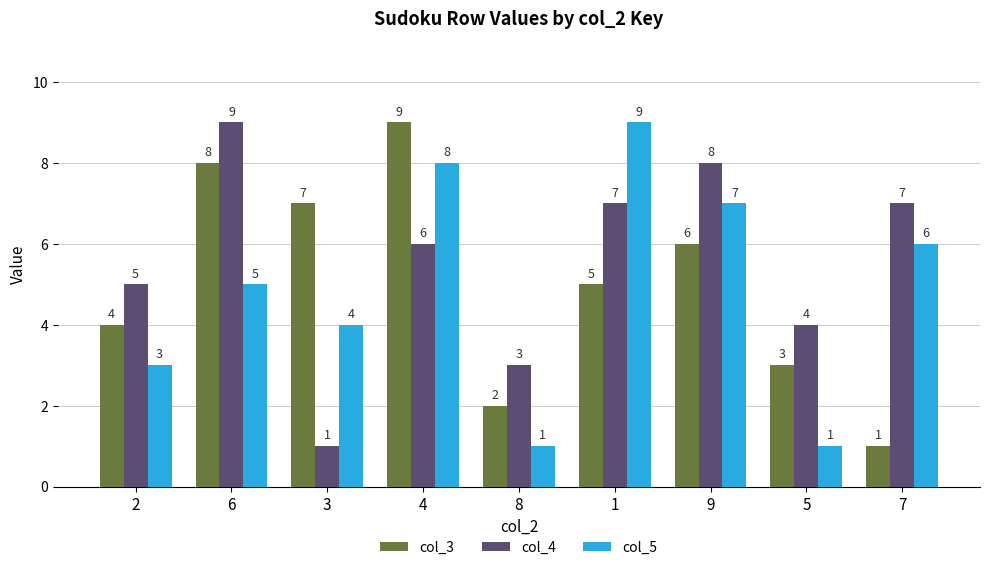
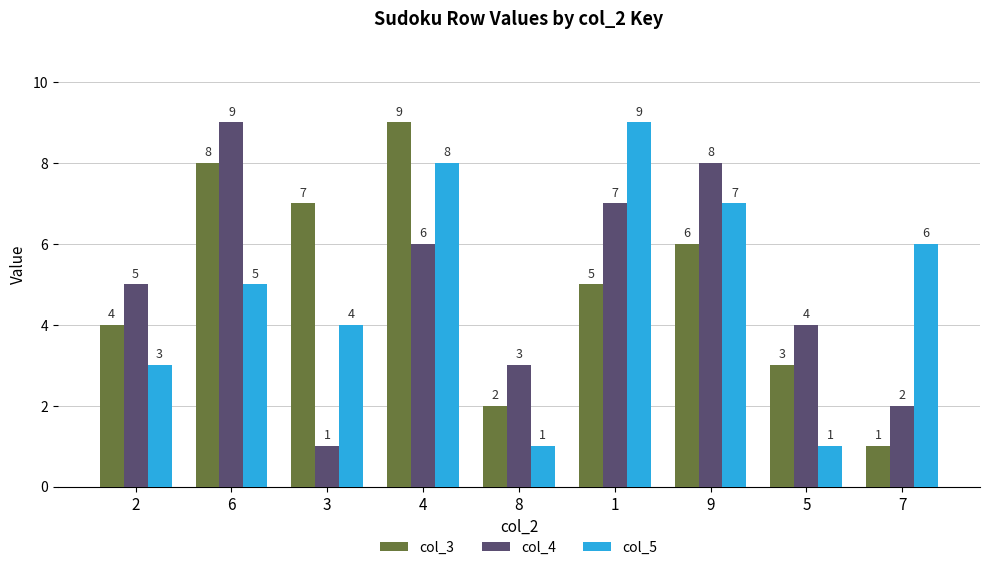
col_4, 7: 7 -> 2
